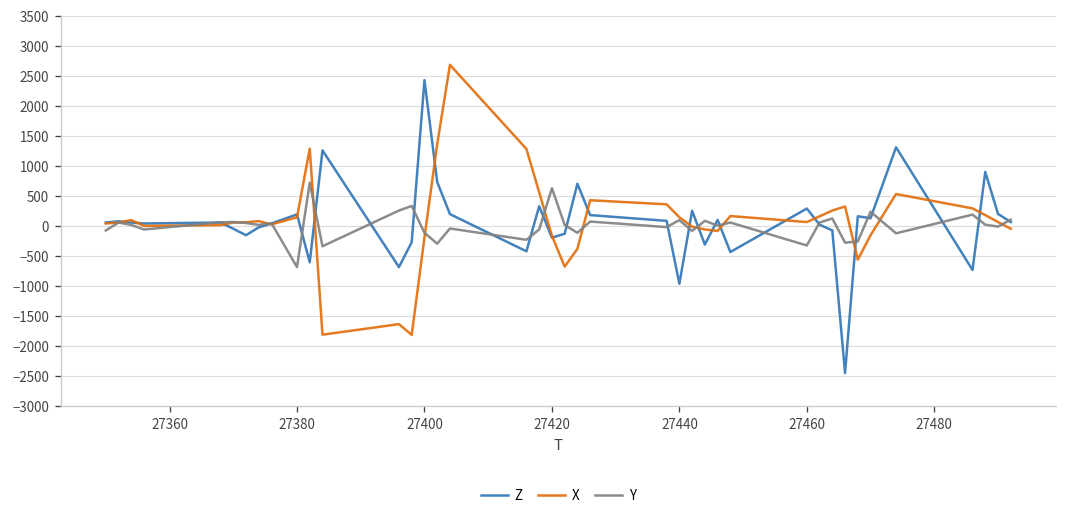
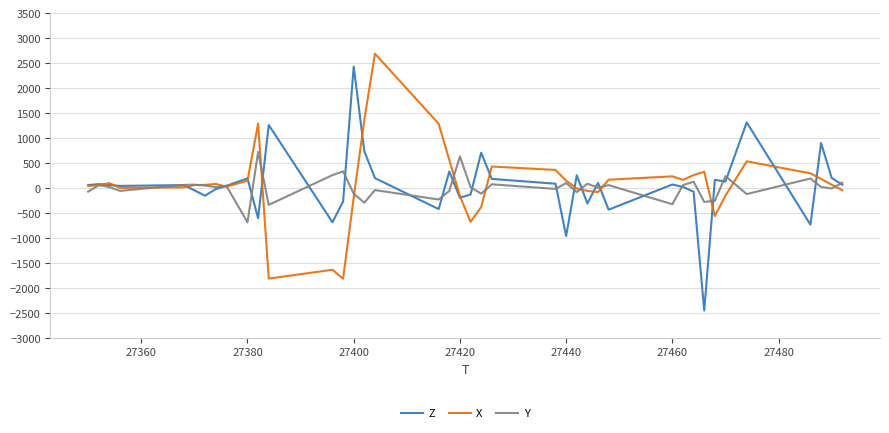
Z, 27460: 300 -> 100
X, 27460: 100 -> 200
